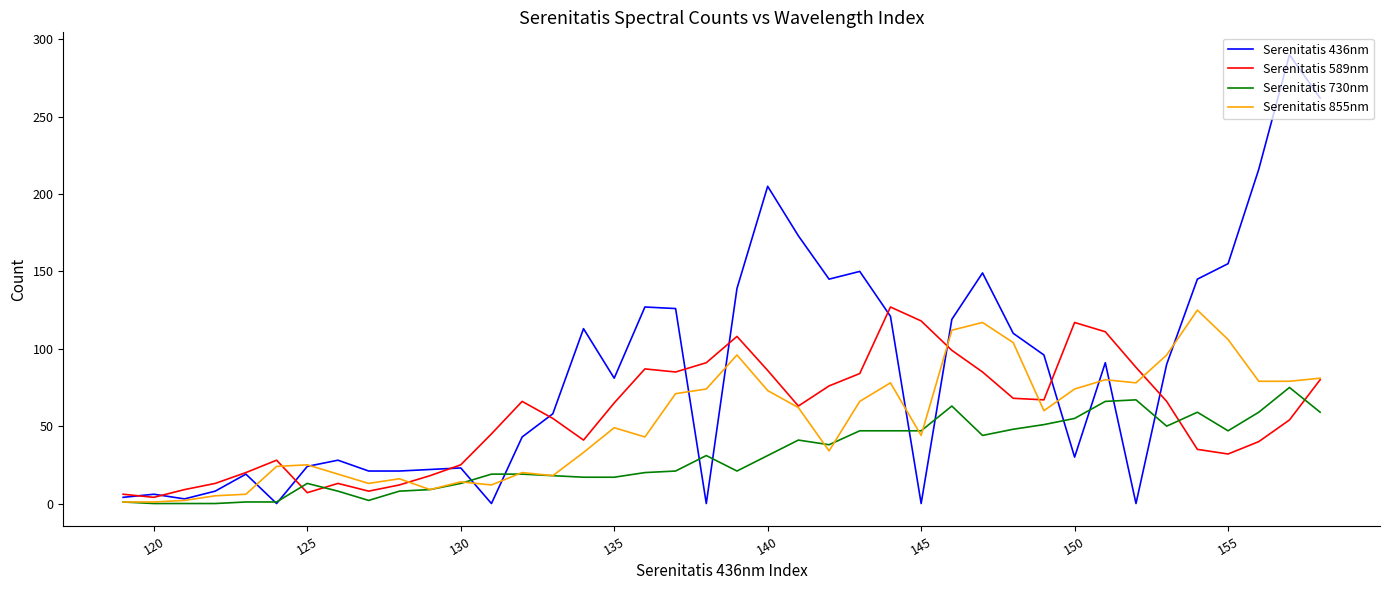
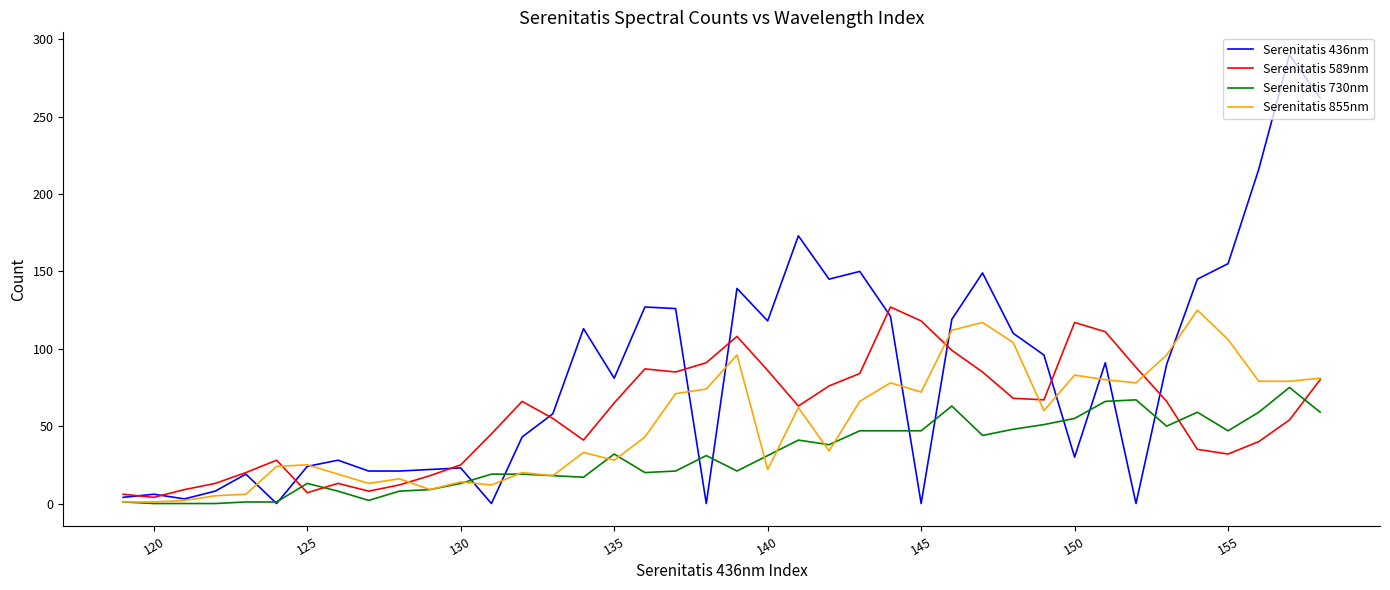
Serenitatis 730nm, 135: 17 -> 32
Serenitatis 855nm, 135: 49 -> 28
Serenitatis 436nm, 140: 205 -> 118
Serenitatis 855nm, 140: 73 -> 22
Serenitatis 855nm, 145: 44 -> 72
Serenitatis 855nm, 150: 74 -> 83
